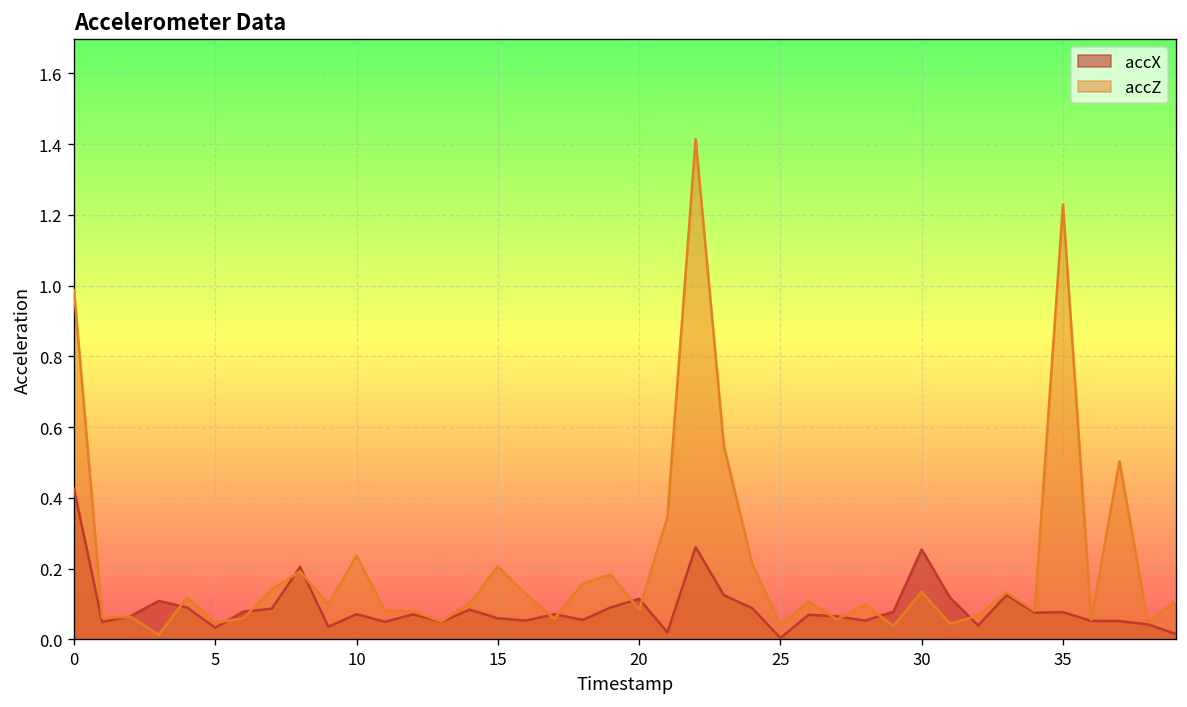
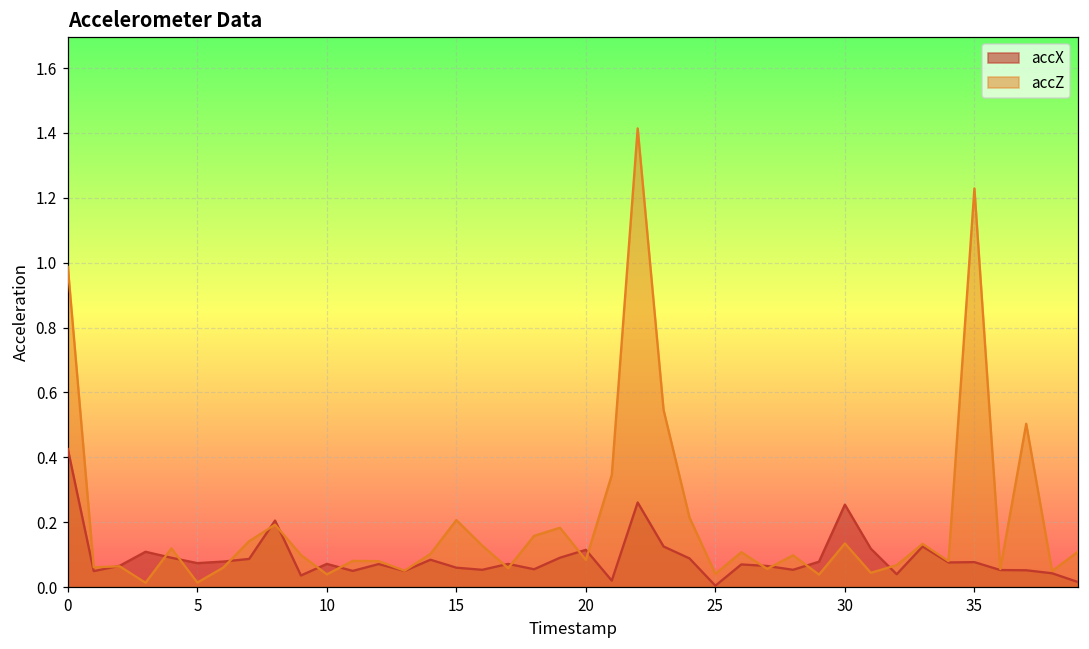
accX, 5: 0.03 -> 0.07
accZ, 5: 0.05 -> 0.01
accZ, 10: 0.24 -> 0.04
